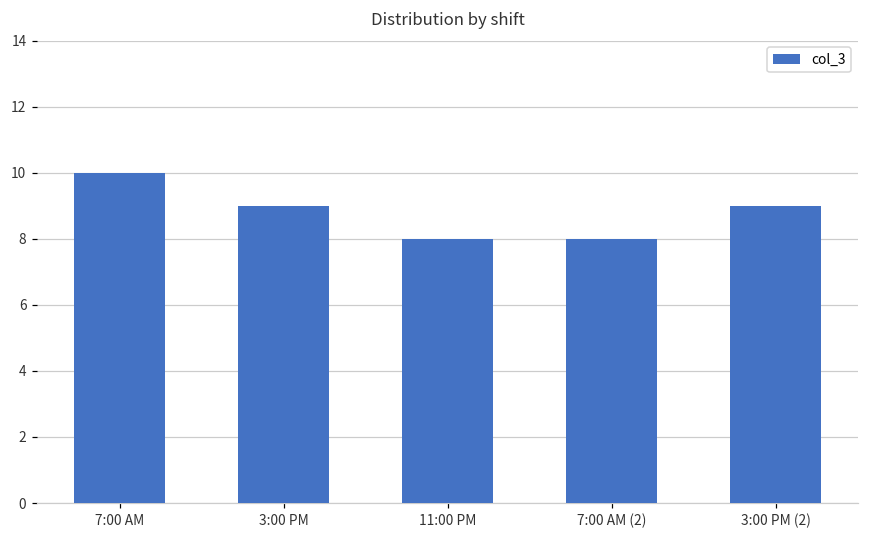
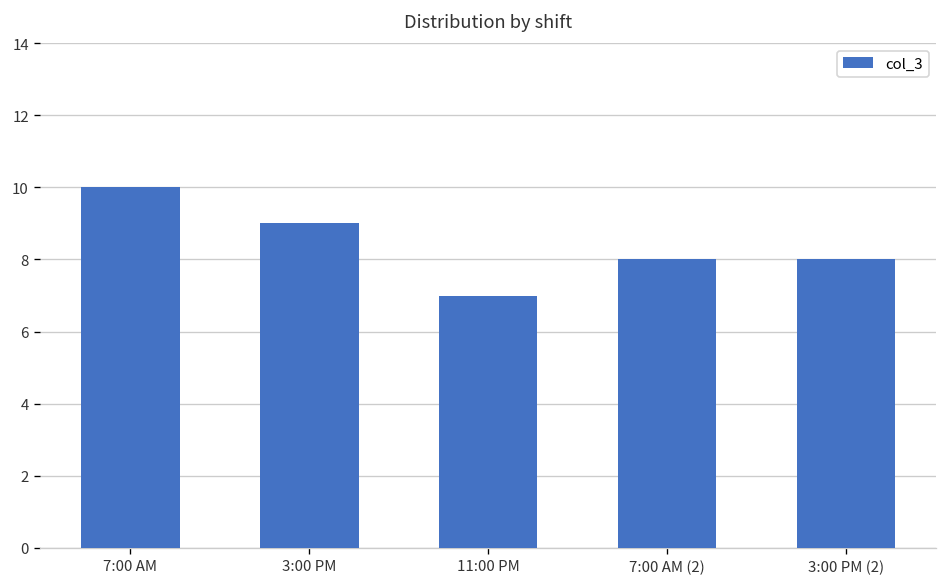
11:00 PM: 8 -> 7
3:00 PM (2): 9 -> 8
